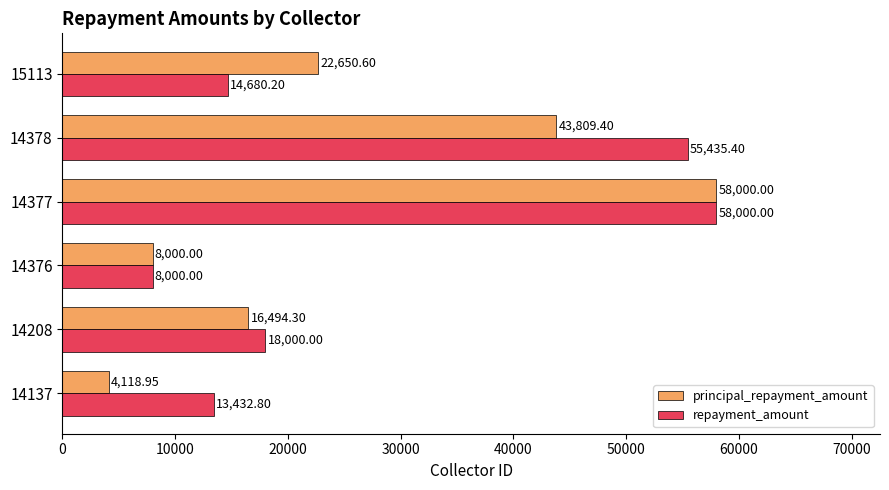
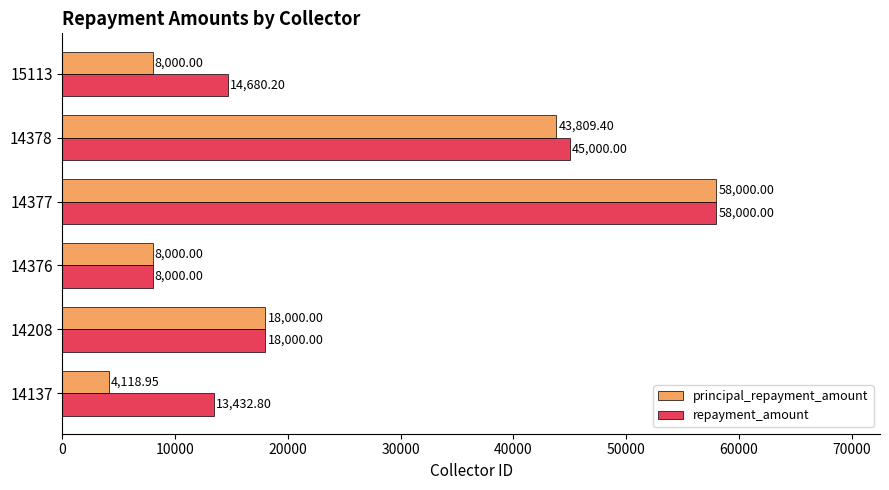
principal_repayment_amount, 15113: 22,650.60 -> 8,000.00
repayment_amount, 14378: 55,435.40 -> 45,000.00
principal_repayment_amount, 14208: 16,494.30 -> 18,000.00
